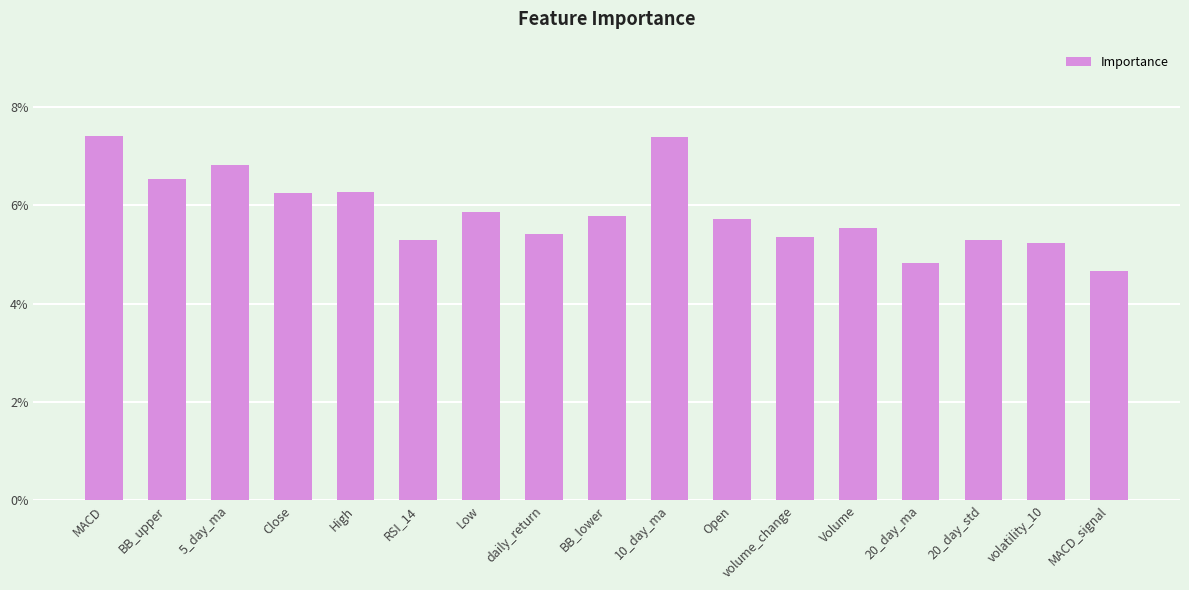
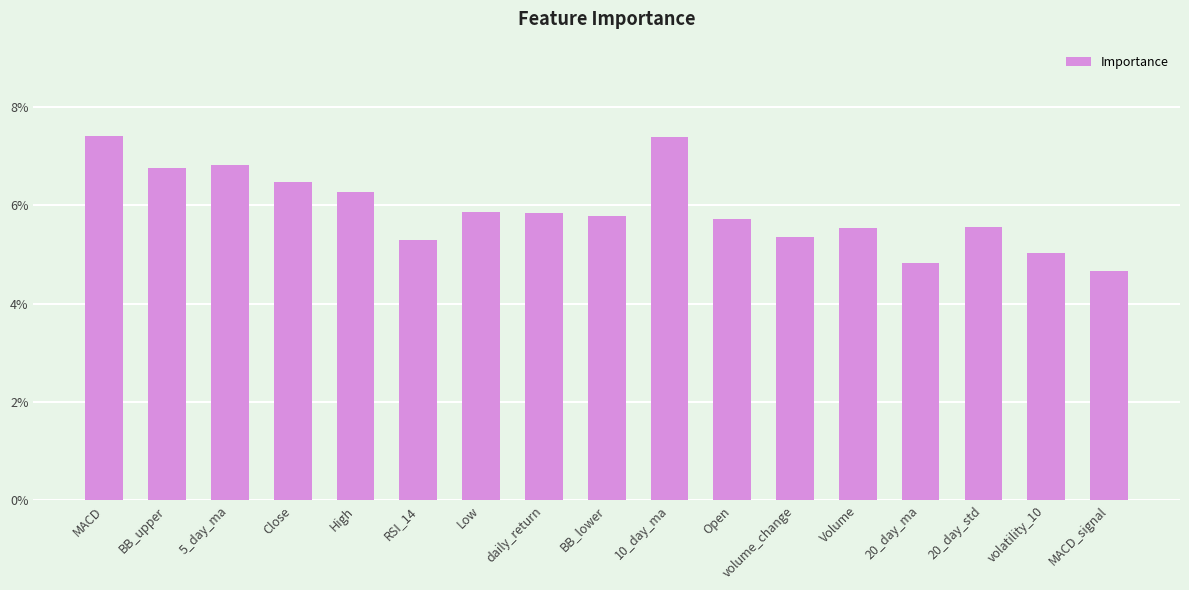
BB_upper: 6.5% -> 6.8%
Close: 6.2% -> 6.5%
daily_return: 5.4% -> 5.8%
20_day_std: 5.3% -> 5.6%
volatility_10: 5.2% -> 5.0%
